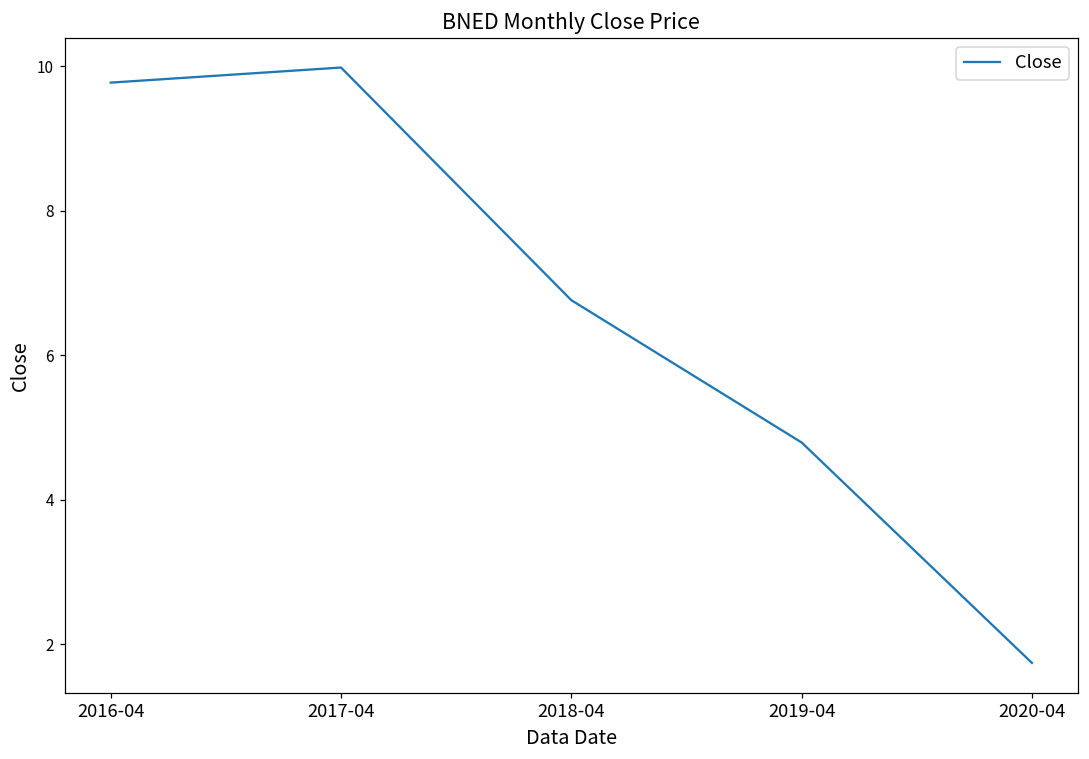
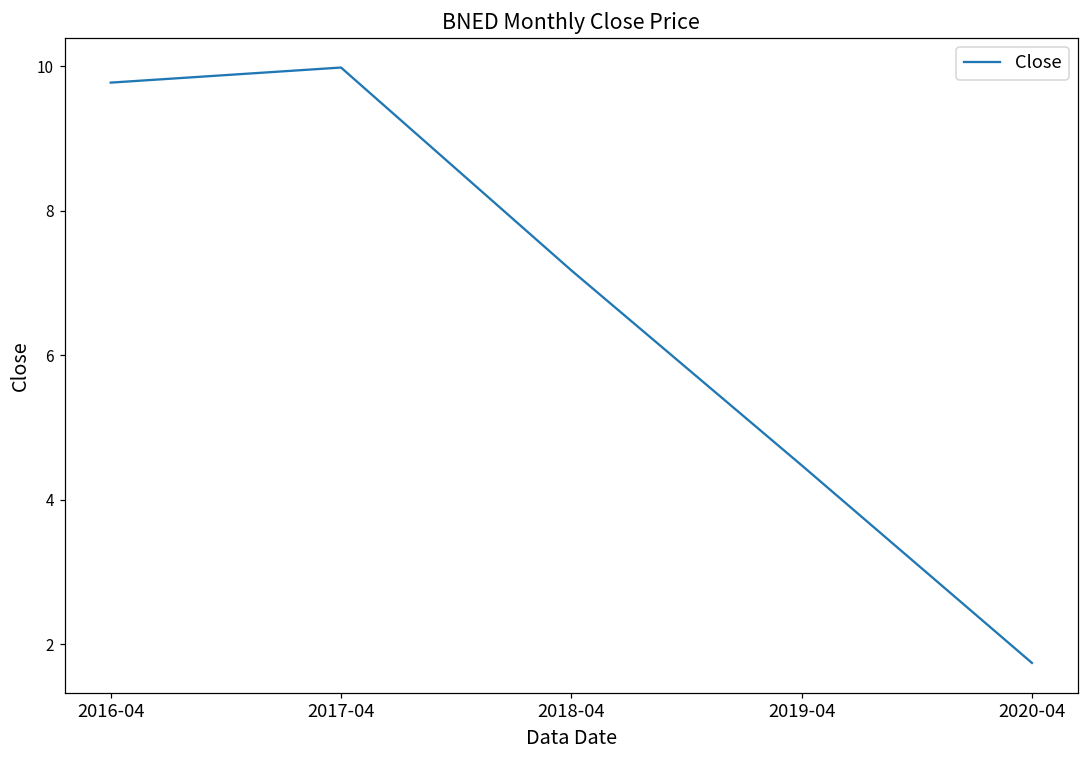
2018-04: 6.8 -> 7.2
2019-04: 4.8 -> 4.5
